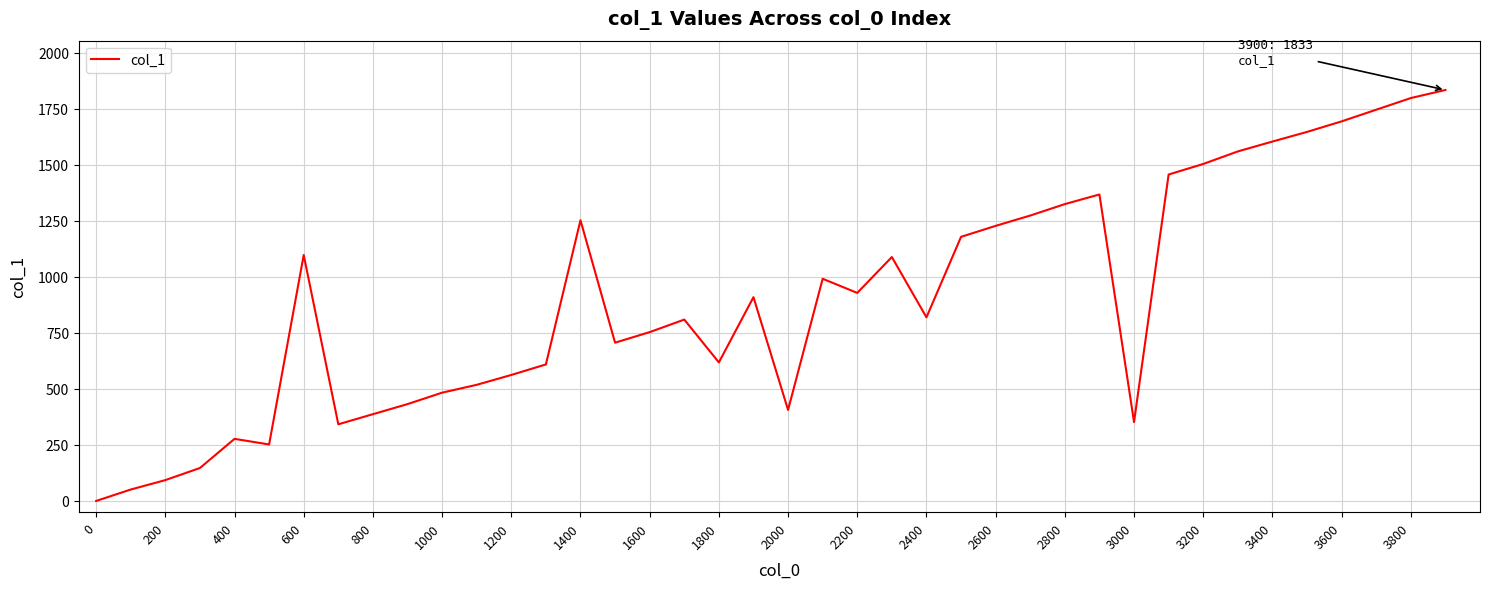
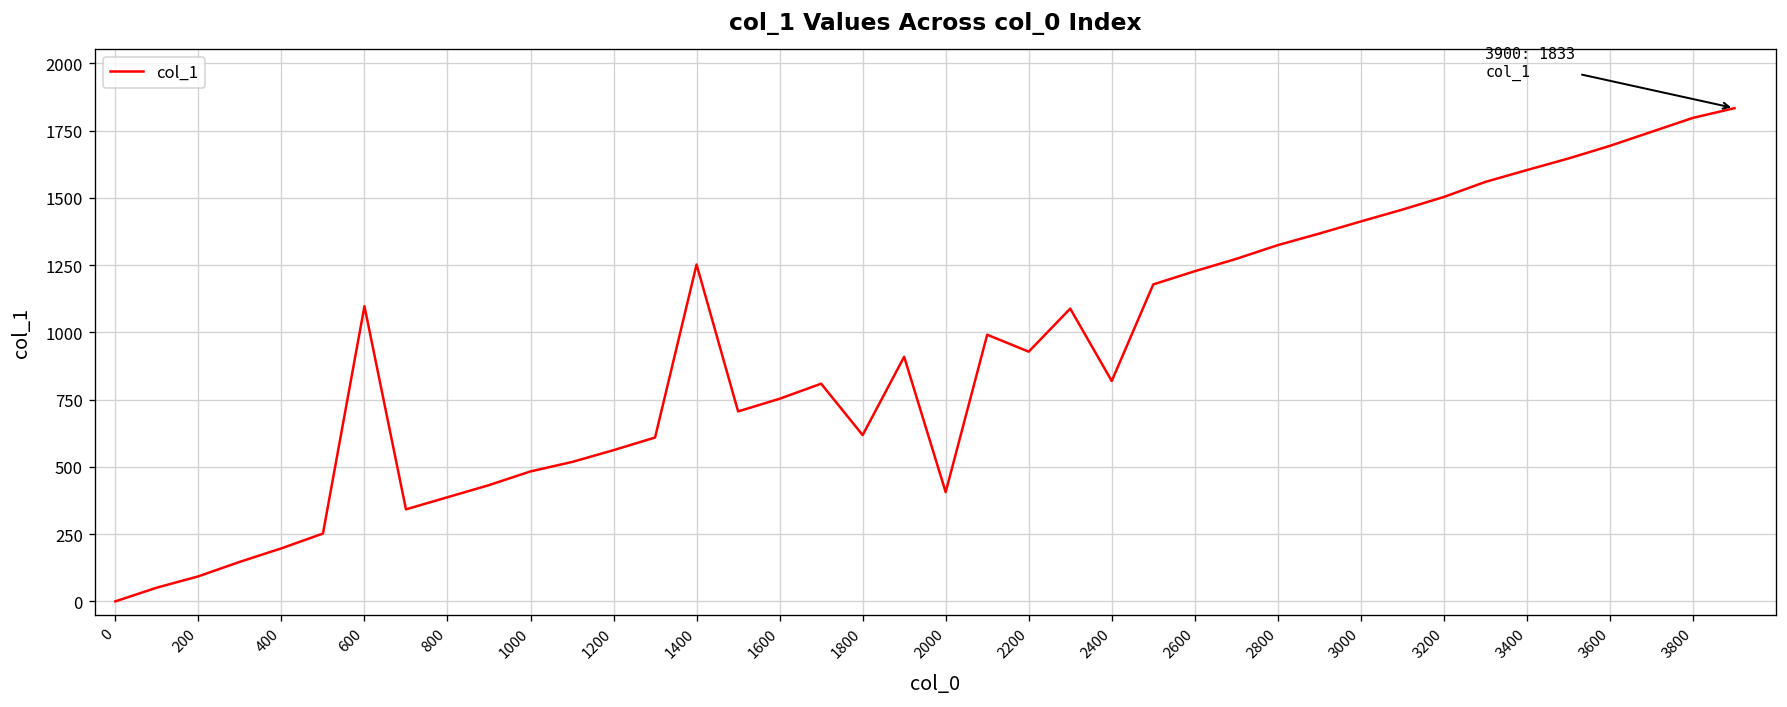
400: 280 -> 200
3000: 350 -> 1410
